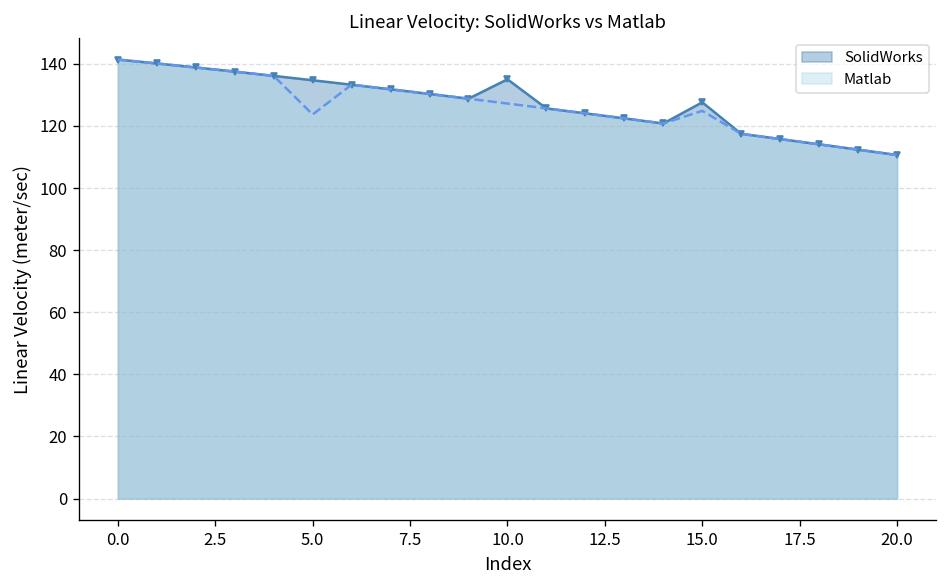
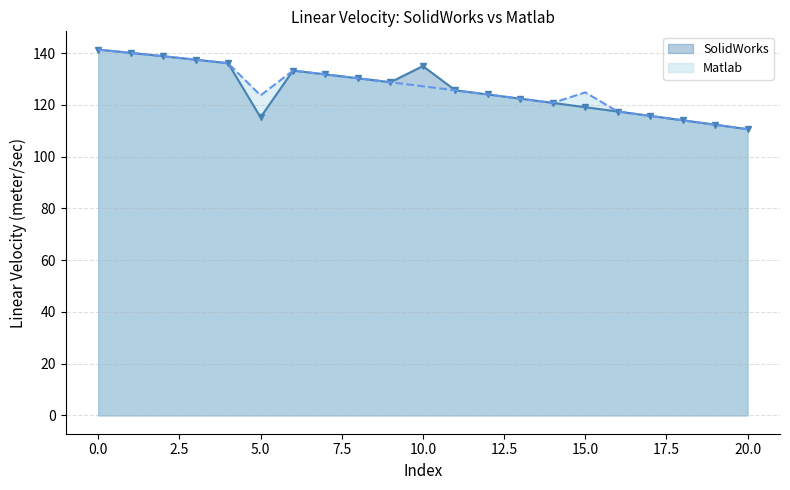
SolidWorks, 5.0: 135 -> 115
SolidWorks, 15.0: 128 -> 119
